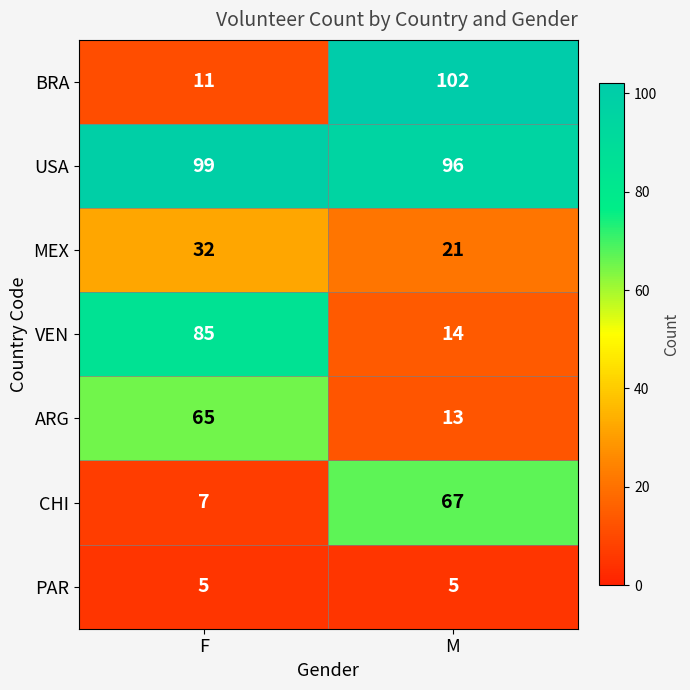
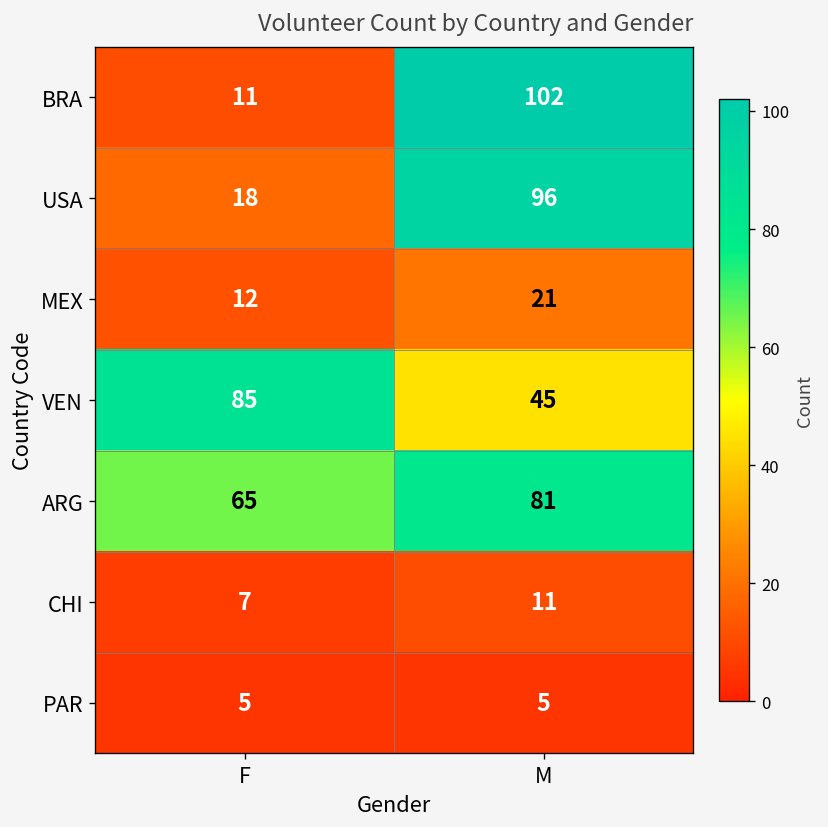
USA, F: 99 -> 18
MEX, F: 32 -> 12
VEN, M: 14 -> 45
ARG, M: 13 -> 81
CHI, M: 67 -> 11
